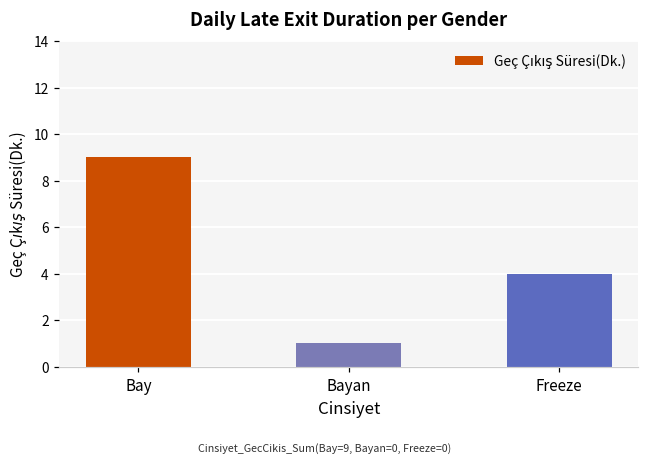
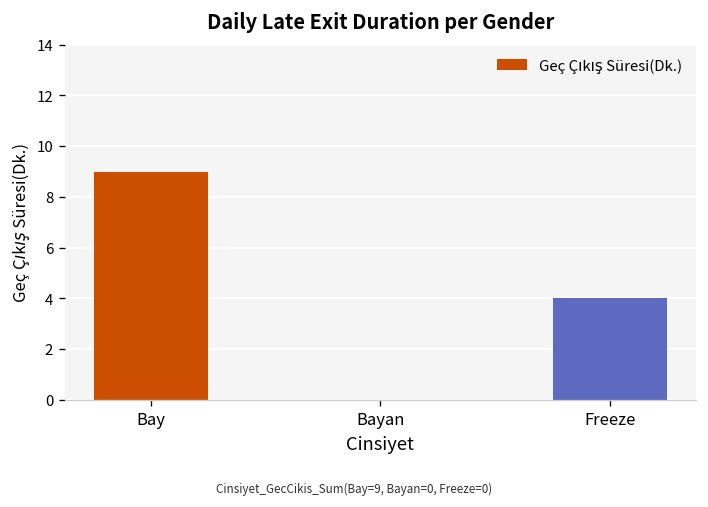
Bayan: 1 -> 0
